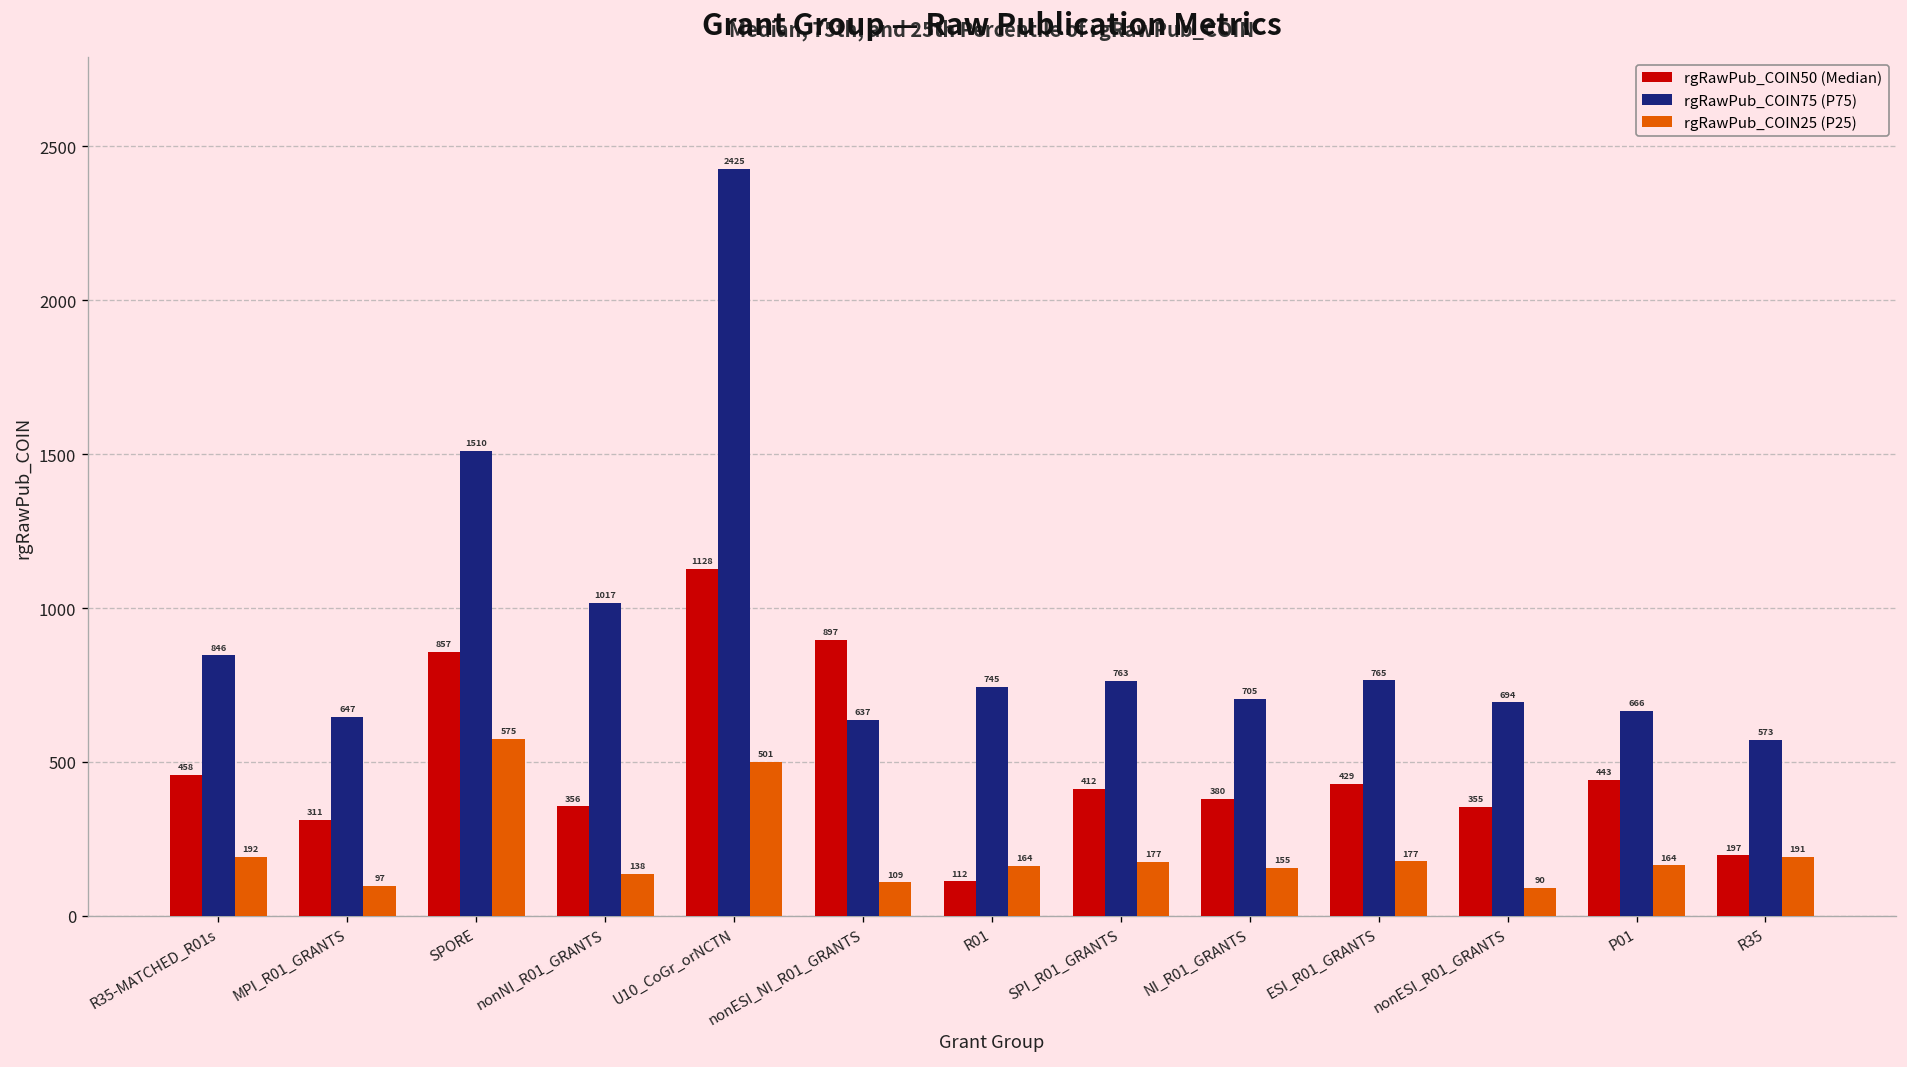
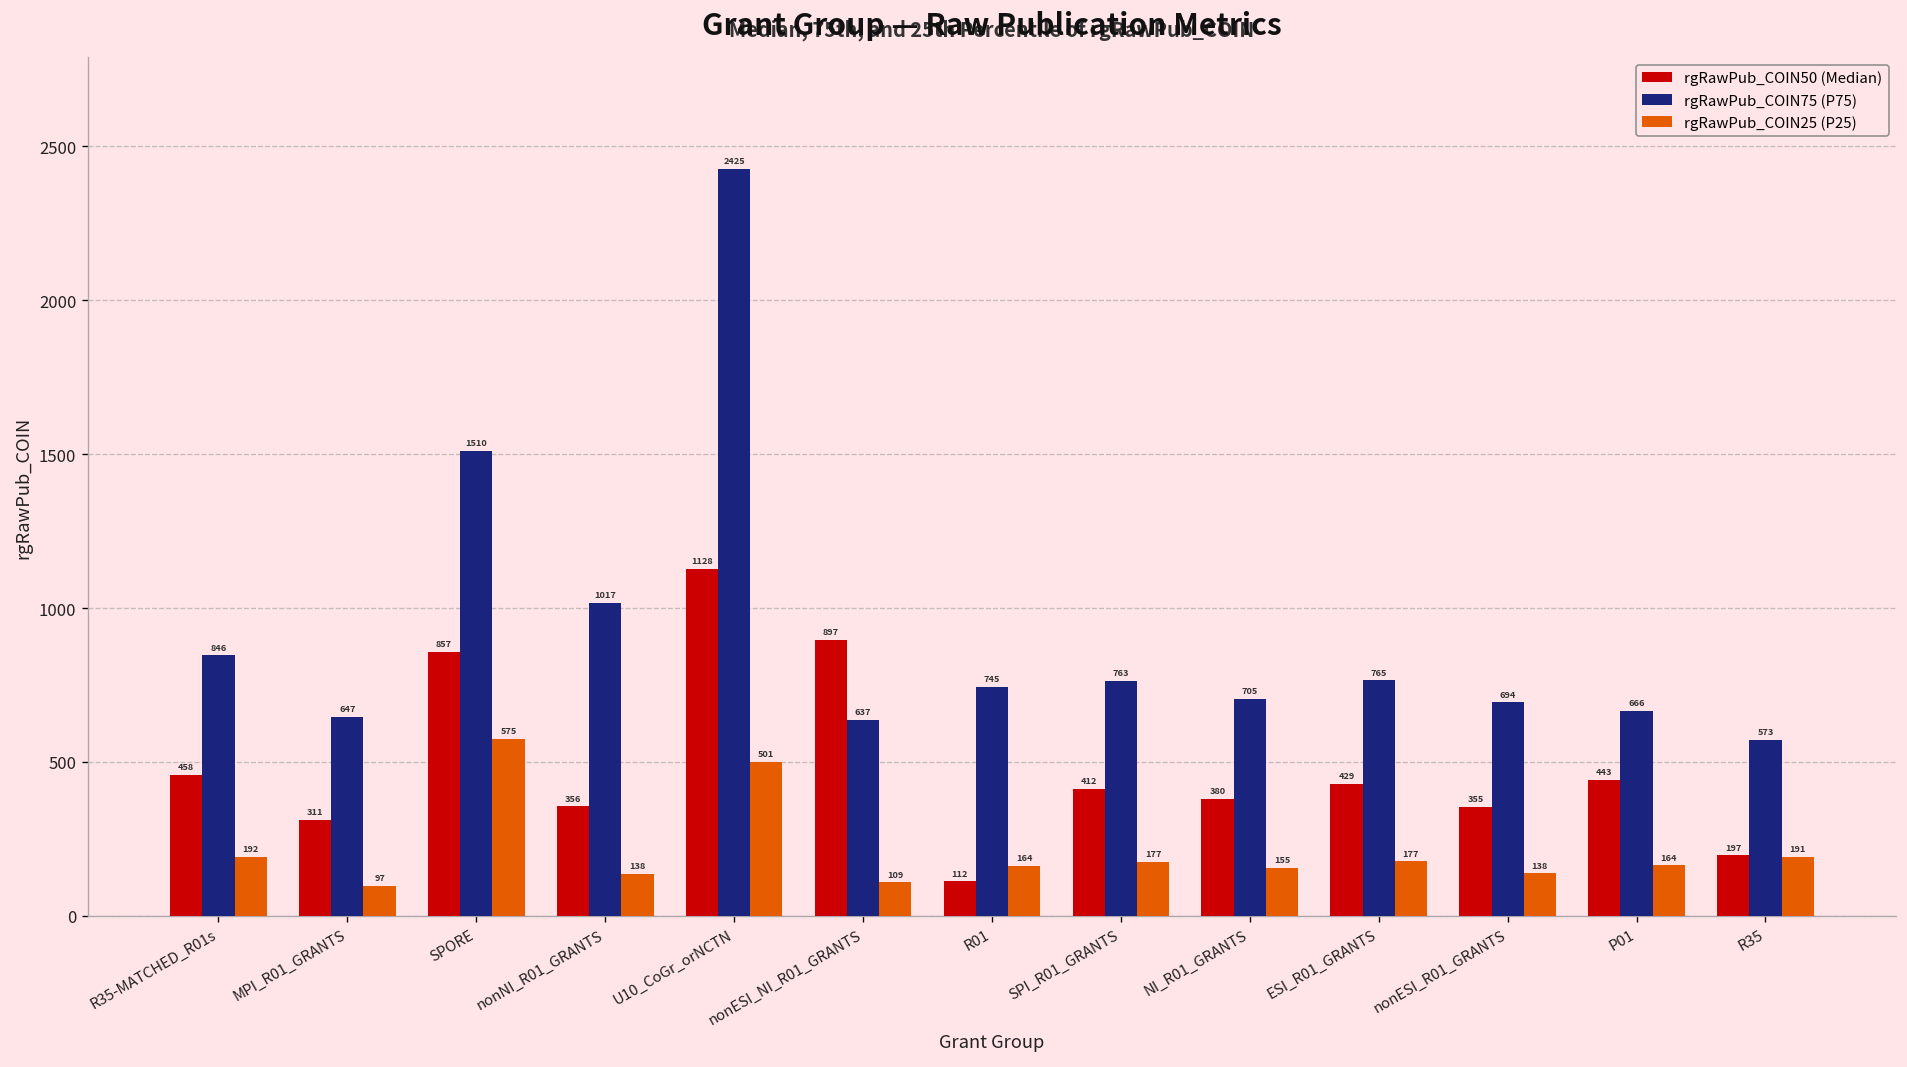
rgRawPub_COIN25 (P25), nonESI_R01_GRANTS: 90 -> 138
